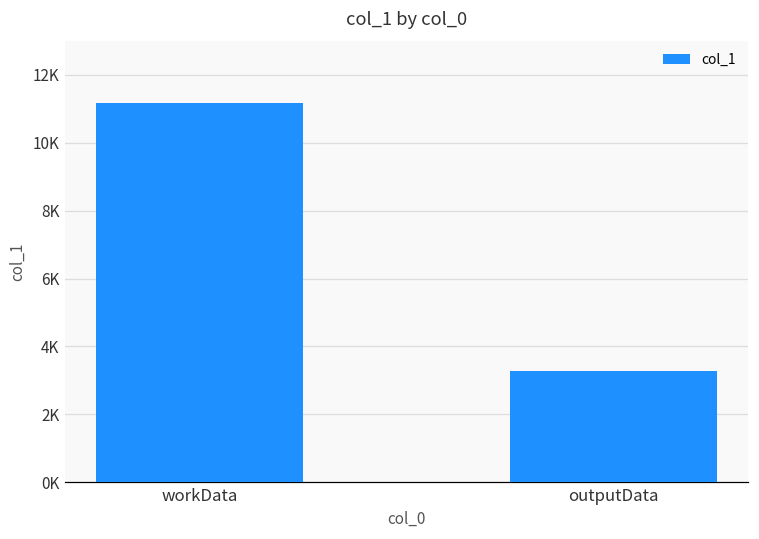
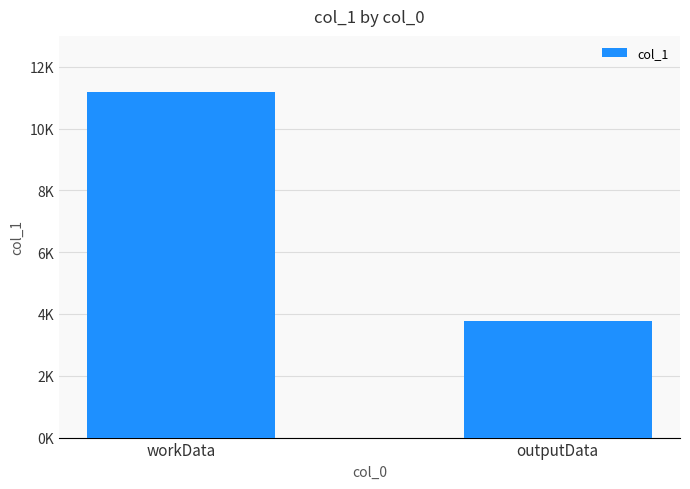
outputData: 3300 -> 3800
